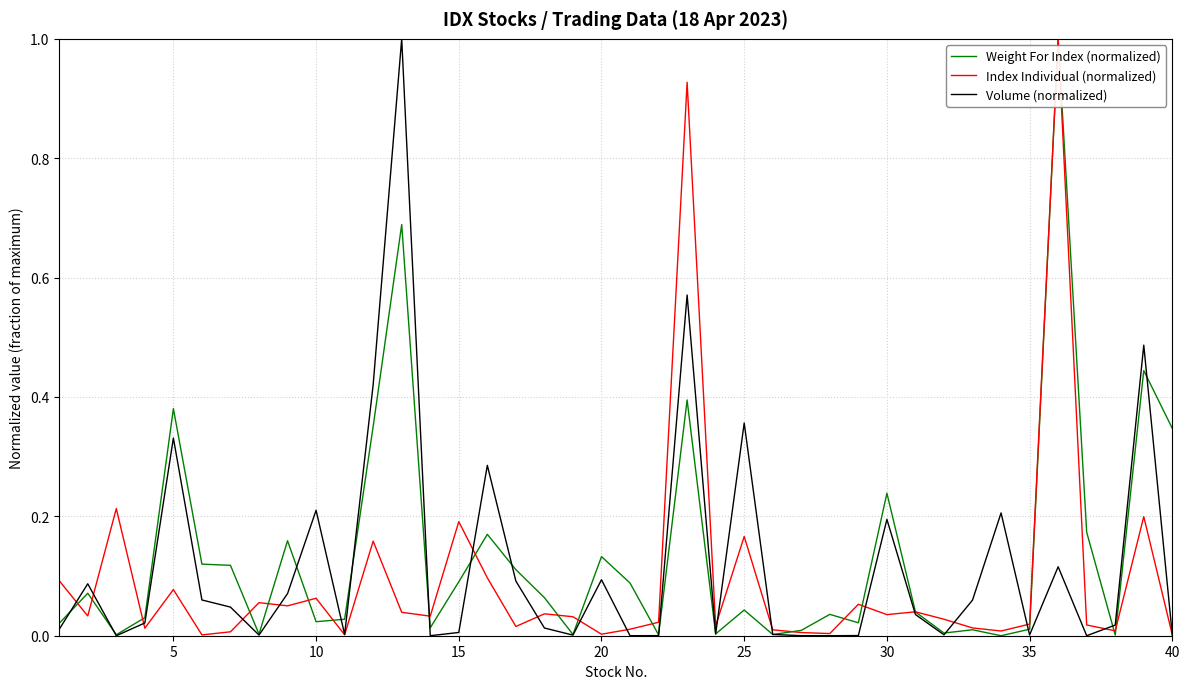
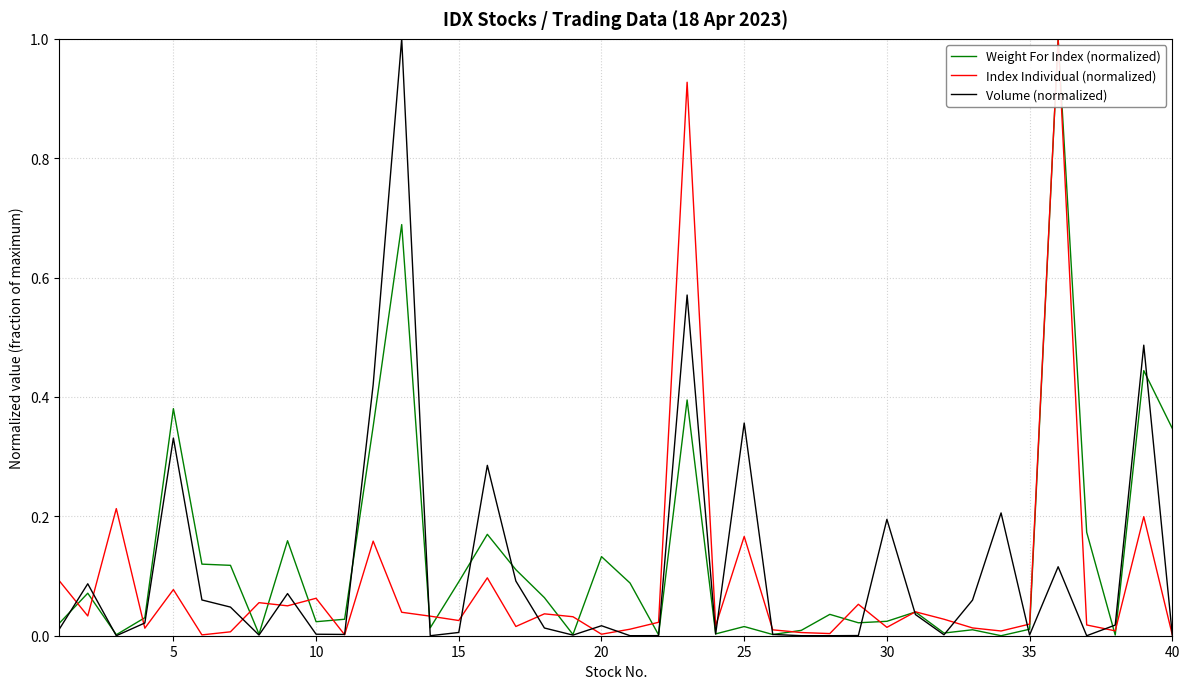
Volume (normalized), 10: 0.21 -> 0.00
Index Individual (normalized), 15: 0.19 -> 0.03
Volume (normalized), 20: 0.09 -> 0.02
Weight For Index (normalized), 25: 0.04 -> 0.02
Weight For Index (normalized), 30: 0.24 -> 0.02
Index Individual (normalized), 30: 0.04 -> 0.01
